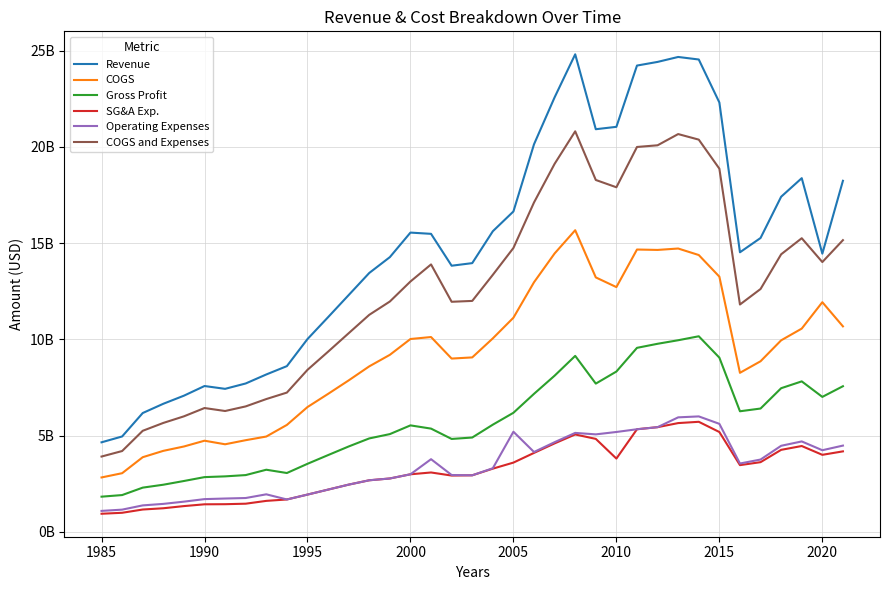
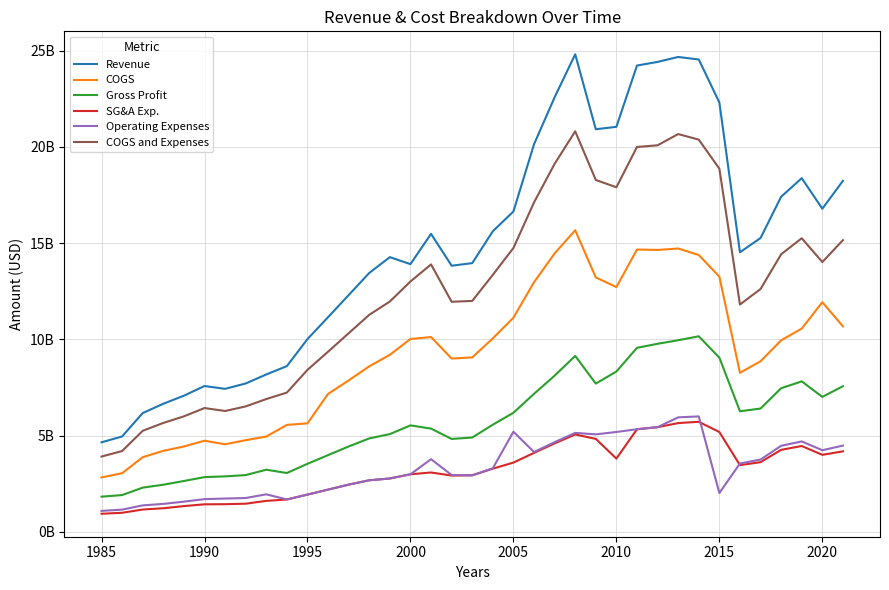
COGS, 1995: 6500000000 -> 5600000000
Revenue, 2000: 15500000000 -> 13900000000
Operating Expenses, 2015: 5600000000 -> 2000000000
Revenue, 2020: 14500000000 -> 16800000000
